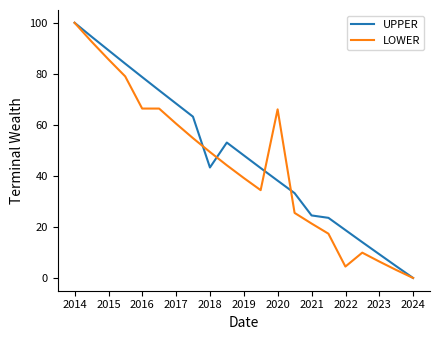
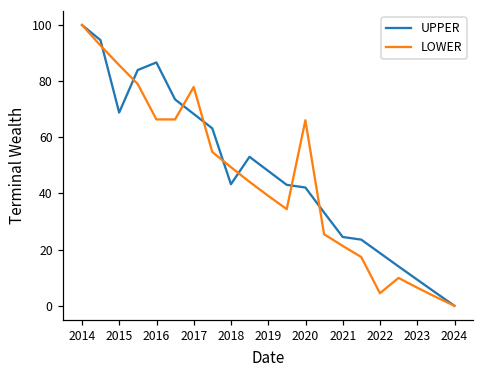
UPPER, 2015: 89 -> 69
UPPER, 2016: 79 -> 87
LOWER, 2017: 60 -> 78
UPPER, 2020: 38 -> 42
